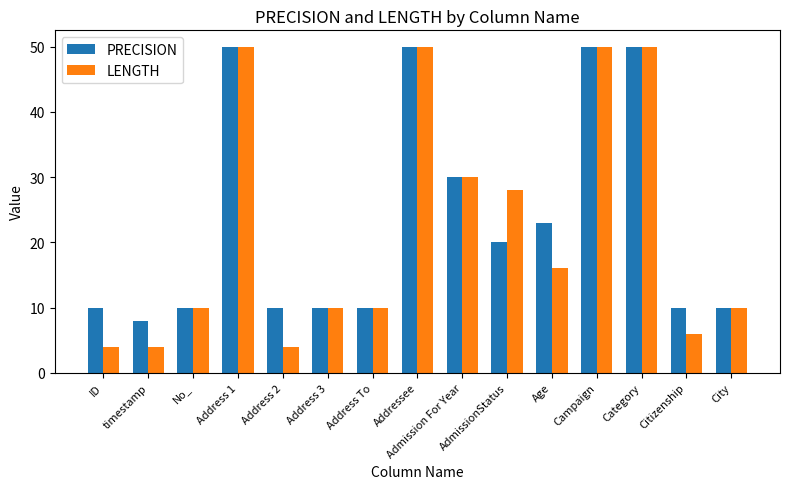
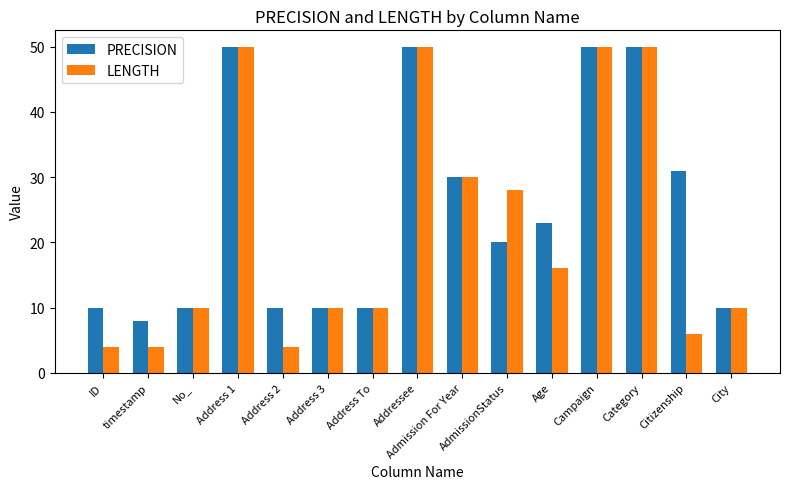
PRECISION, Citizenship: 10 -> 31
